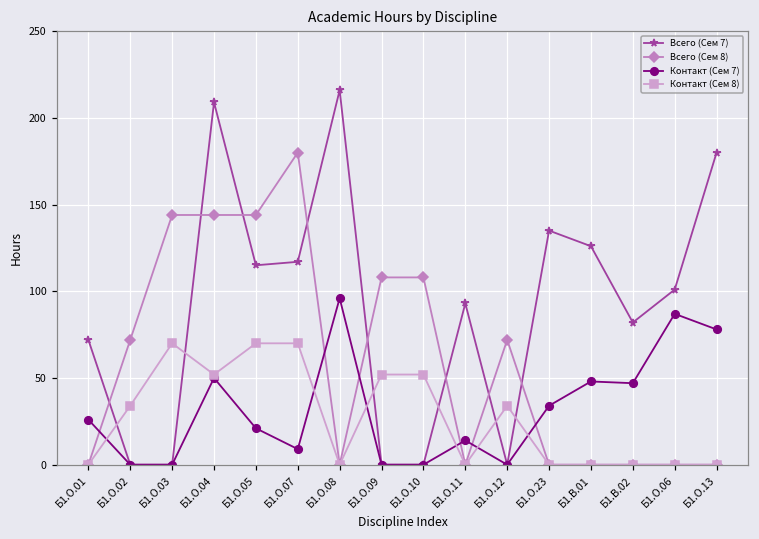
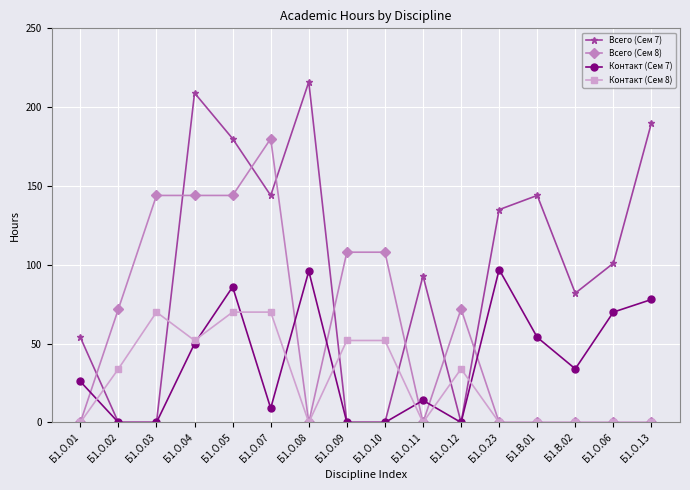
Всего (Сем 7), Б1.О.01: 72 -> 54
Всего (Сем 7), Б1.О.05: 115 -> 180
Контакт (Сем 7), Б1.О.05: 21 -> 86
Всего (Сем 7), Б1.О.07: 117 -> 144
Контакт (Сем 7), Б1.О.23: 34 -> 97
Всего (Сем 7), Б1.В.01: 126 -> 144
Контакт (Сем 7), Б1.В.01: 48 -> 54
Контакт (Сем 7), Б1.В.02: 47 -> 34
Контакт (Сем 7), Б1.О.06: 87 -> 70
Всего (Сем 7), Б1.О.13: 180 -> 190
